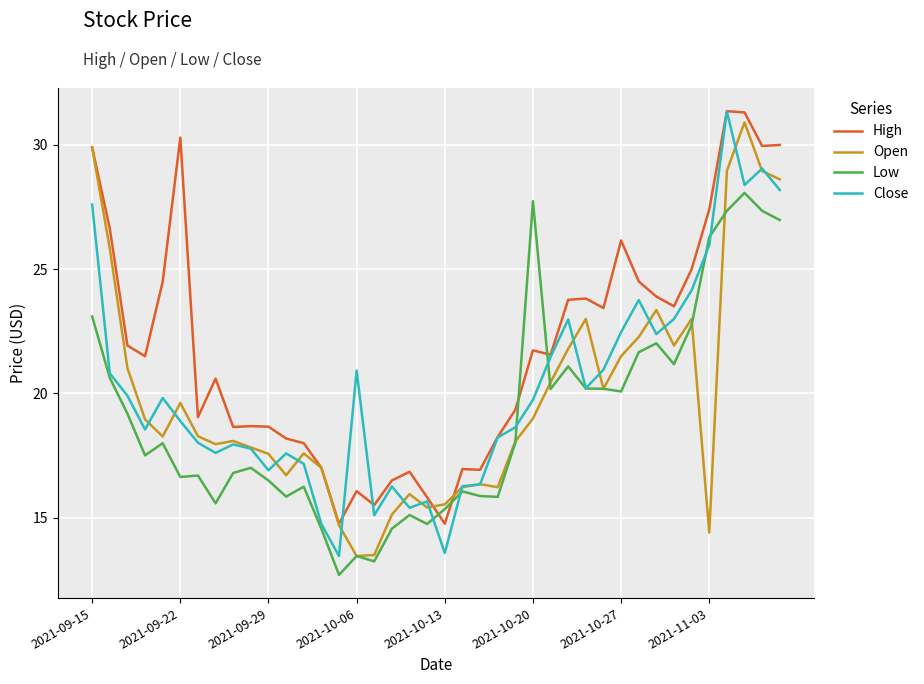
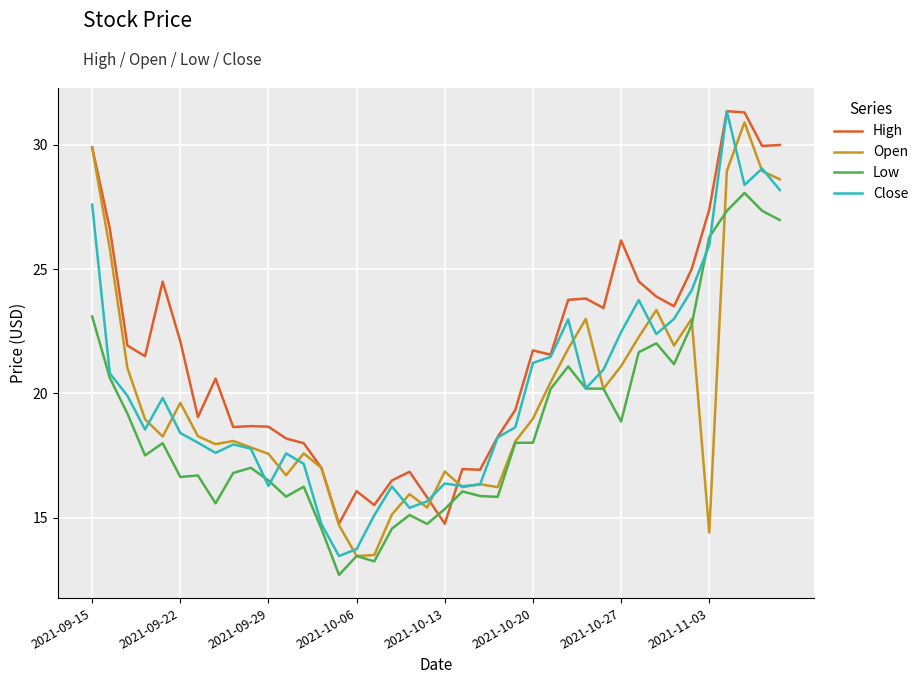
High, 2021-09-22: 30.3 -> 22.1
Close, 2021-09-22: 18.9 -> 18.4
Close, 2021-09-29: 16.9 -> 16.3
Close, 2021-10-06: 20.9 -> 13.7
Open, 2021-10-13: 15.5 -> 16.9
Close, 2021-10-13: 13.6 -> 16.4
Low, 2021-10-20: 27.7 -> 18.0
Close, 2021-10-20: 19.7 -> 21.2
Open, 2021-10-27: 21.5 -> 21.1
Low, 2021-10-27: 20.1 -> 18.9
